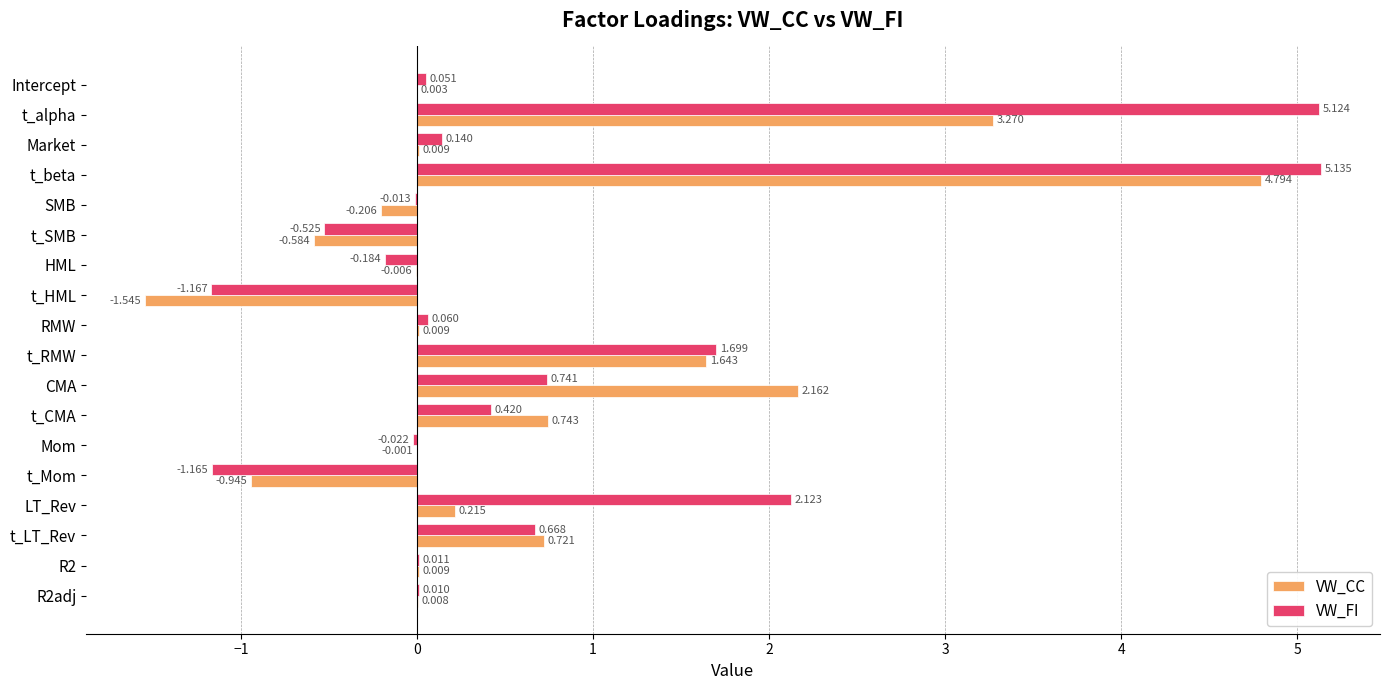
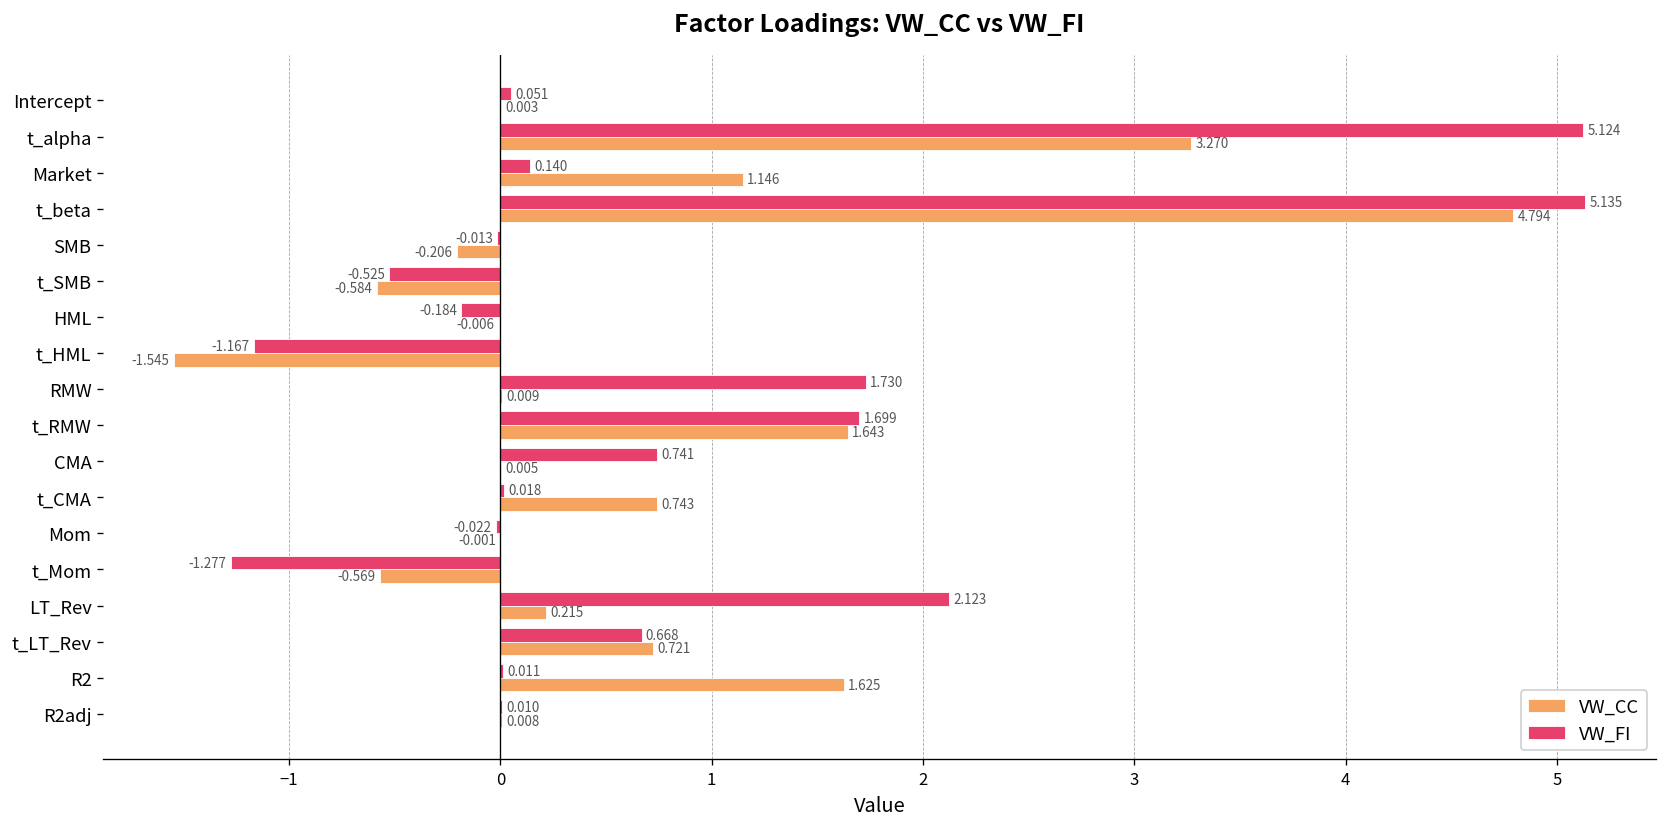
VW_CC, Market: 0.009 -> 1.146
VW_FI, RMW: 0.060 -> 1.730
VW_CC, CMA: 2.162 -> 0.005
VW_FI, t_CMA: 0.420 -> 0.018
VW_FI, t_Mom: -1.165 -> -1.277
VW_CC, t_Mom: -0.945 -> -0.569
VW_CC, R2: 0.009 -> 1.625
